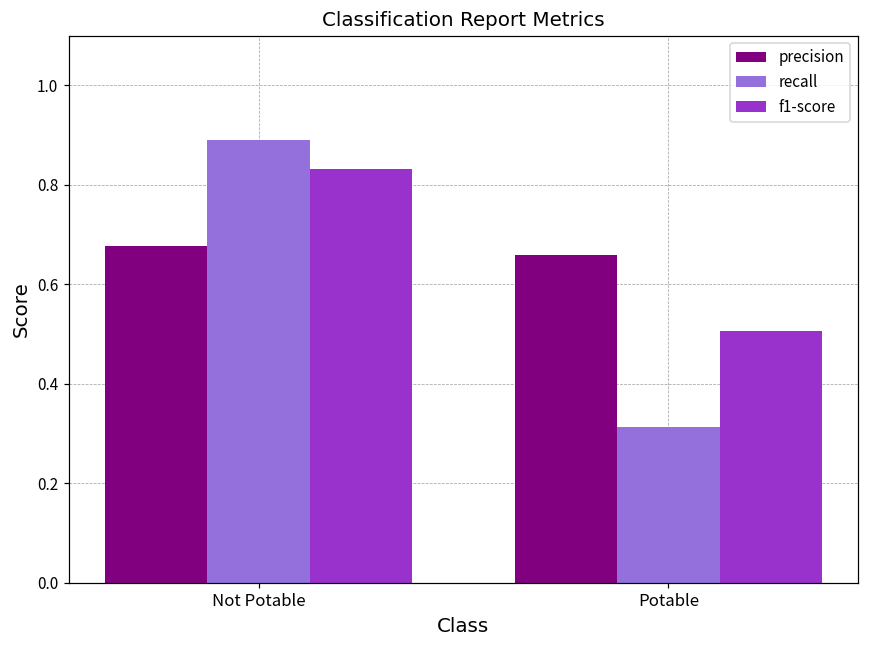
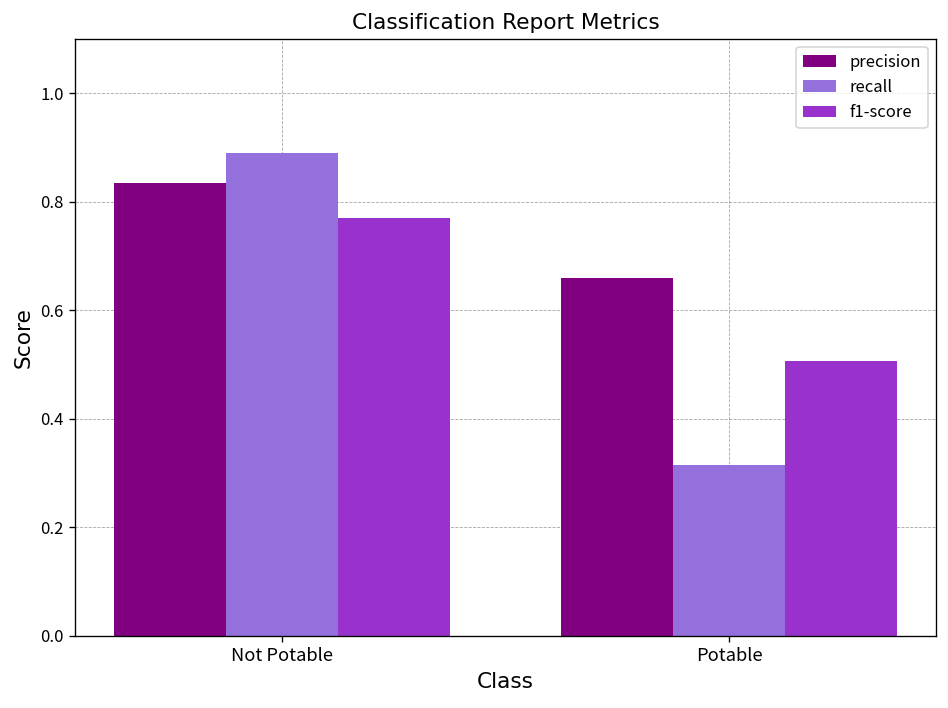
precision, Not Potable: 0.68 -> 0.83
f1-score, Not Potable: 0.83 -> 0.77
